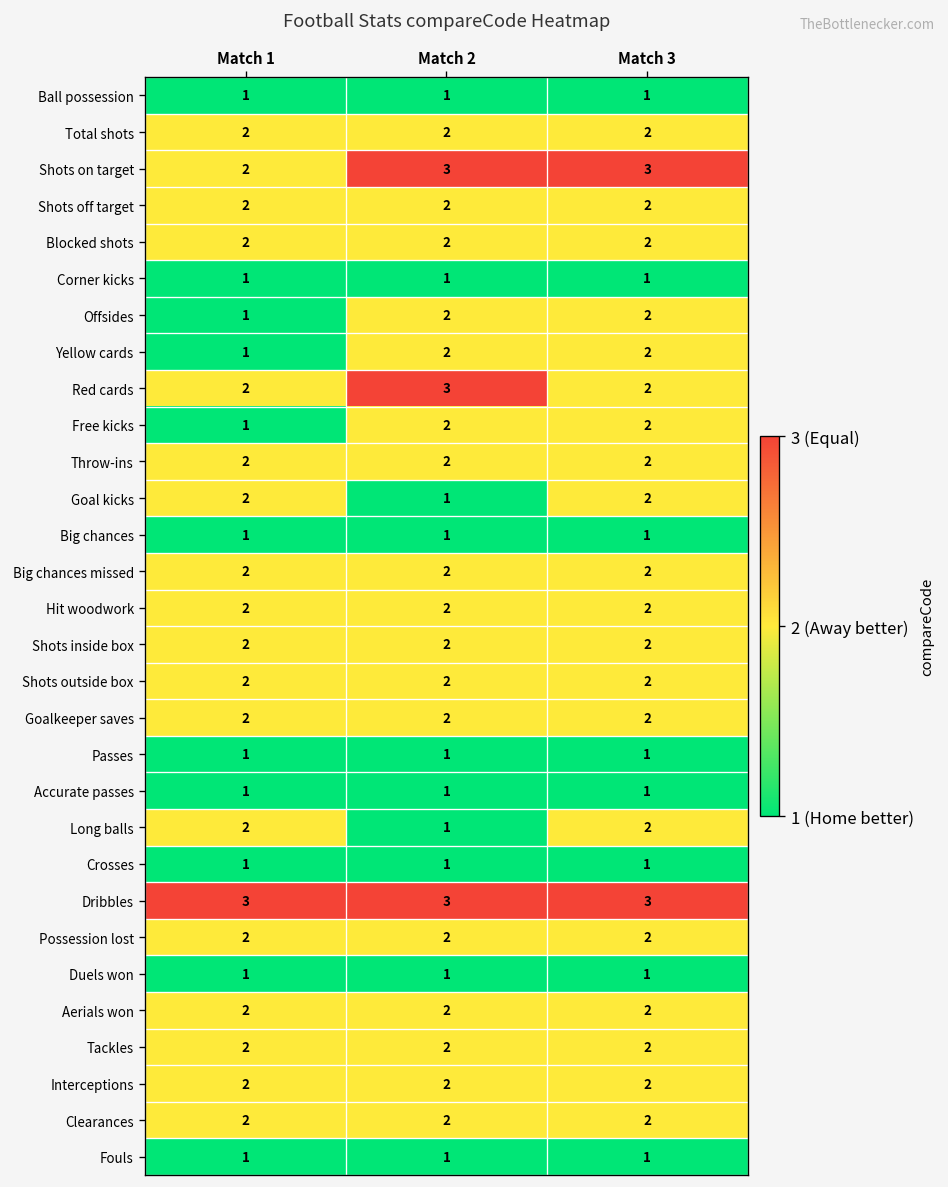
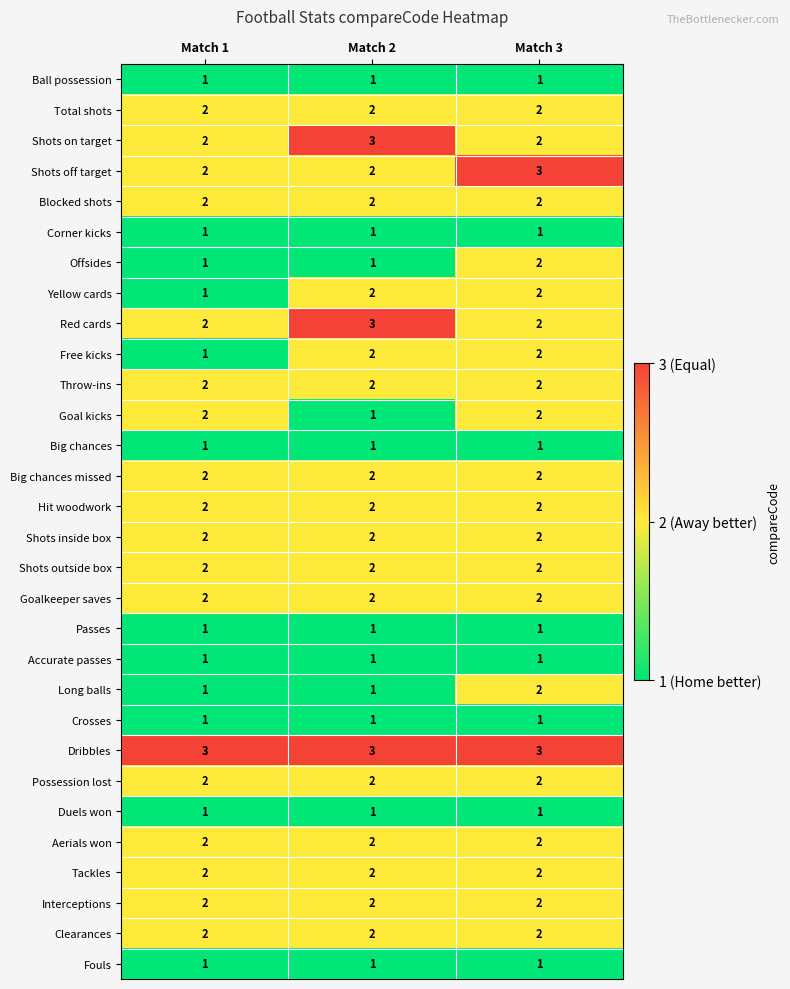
Shots on target, Match 3: 3 -> 2
Shots off target, Match 3: 2 -> 3
Offsides, Match 2: 2 -> 1
Long balls, Match 1: 2 -> 1
